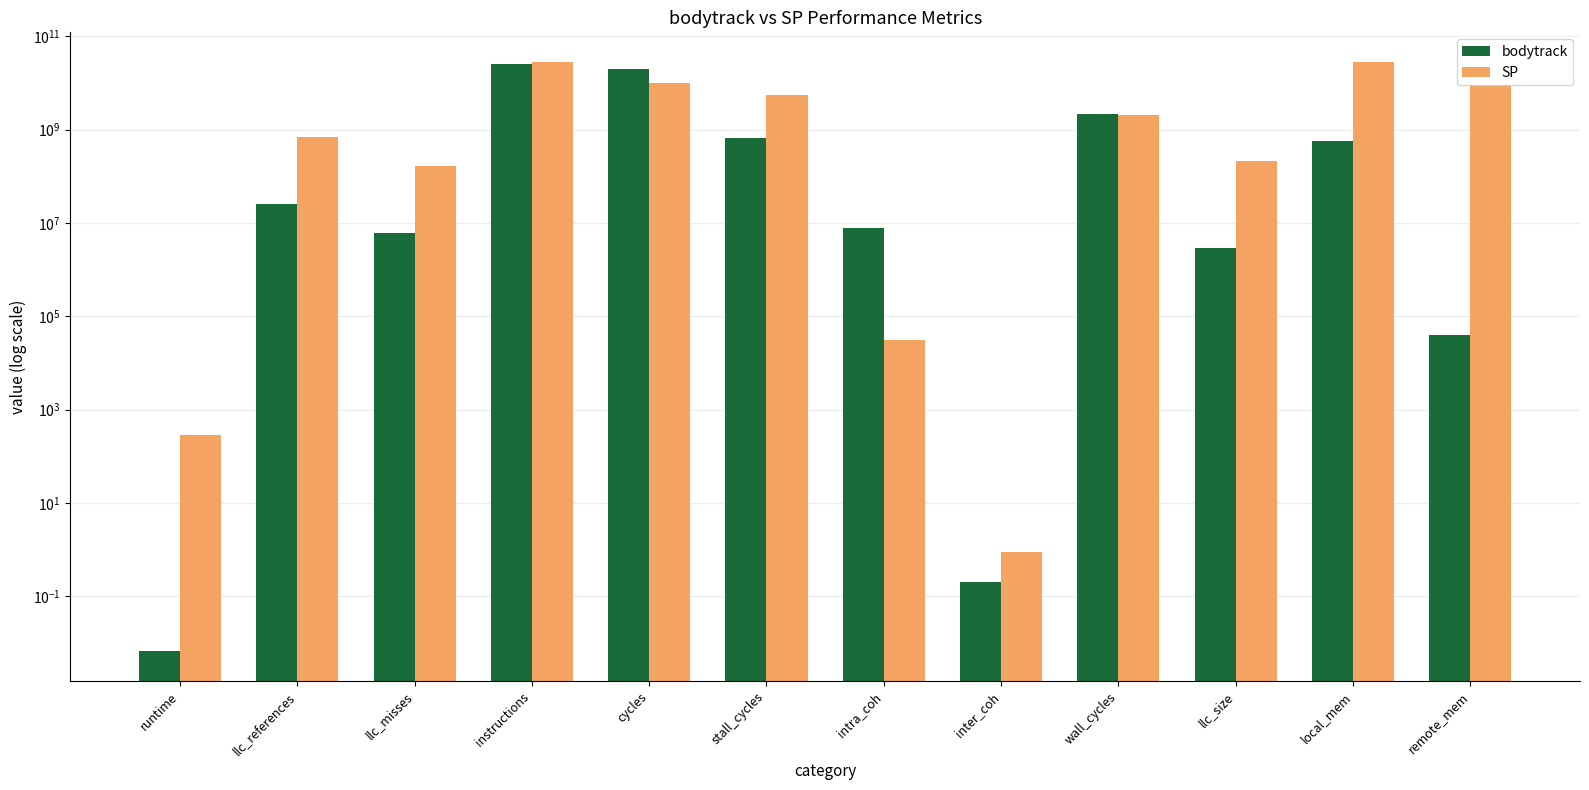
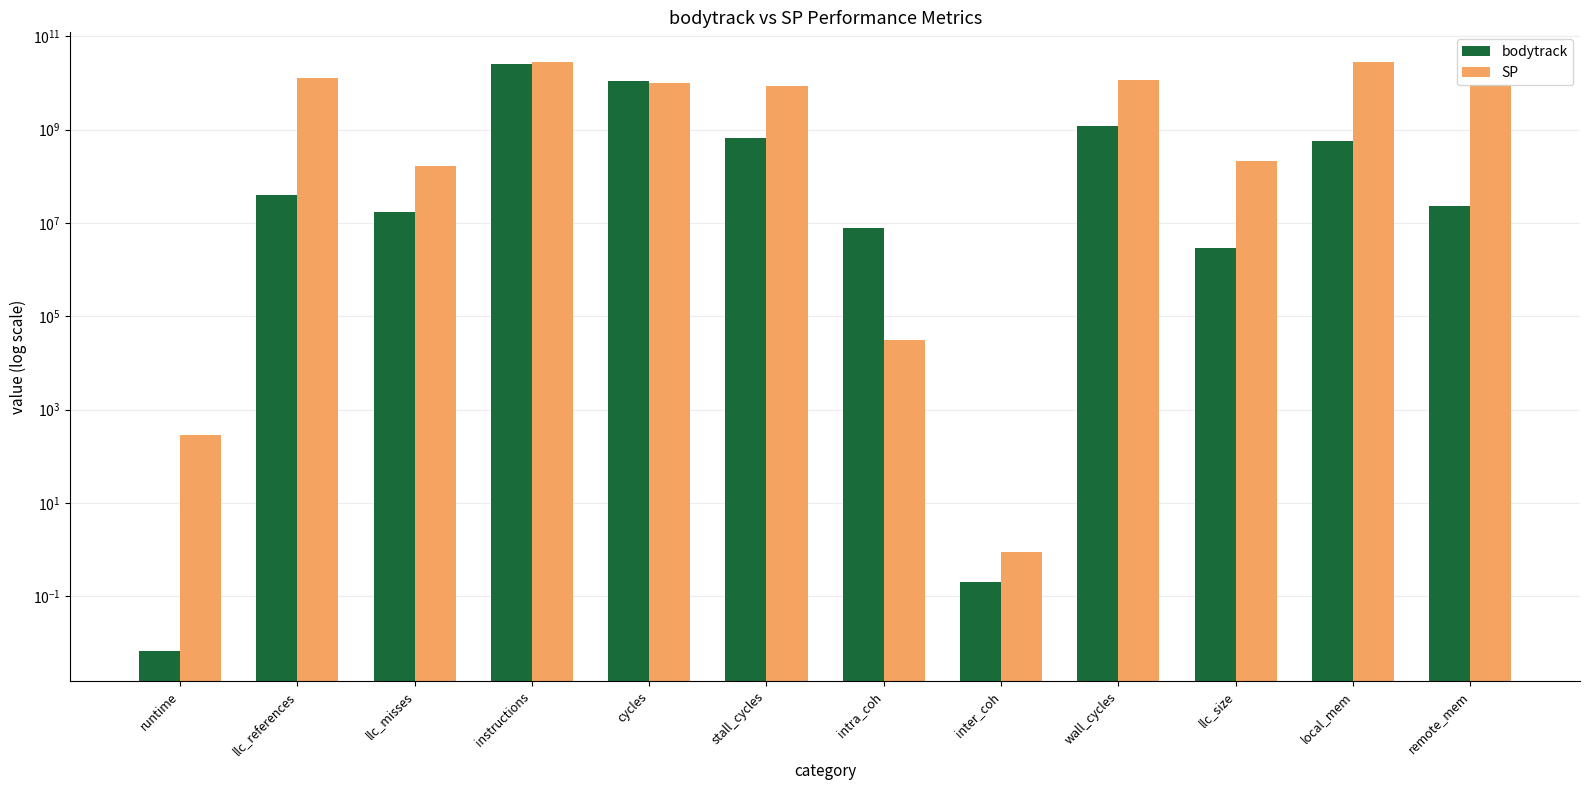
bodytrack, llc_references: 30000000 -> 40000000
SP, llc_references: 700000000 -> 13000000000
bodytrack, llc_misses: 6000000 -> 18000000
bodytrack, cycles: 20000000000 -> 11000000000
SP, stall_cycles: 5000000000 -> 8000000000
bodytrack, wall_cycles: 2000000000 -> 1200000000
SP, wall_cycles: 2000000000 -> 11000000000
bodytrack, remote_mem: 40000 -> 20000000
